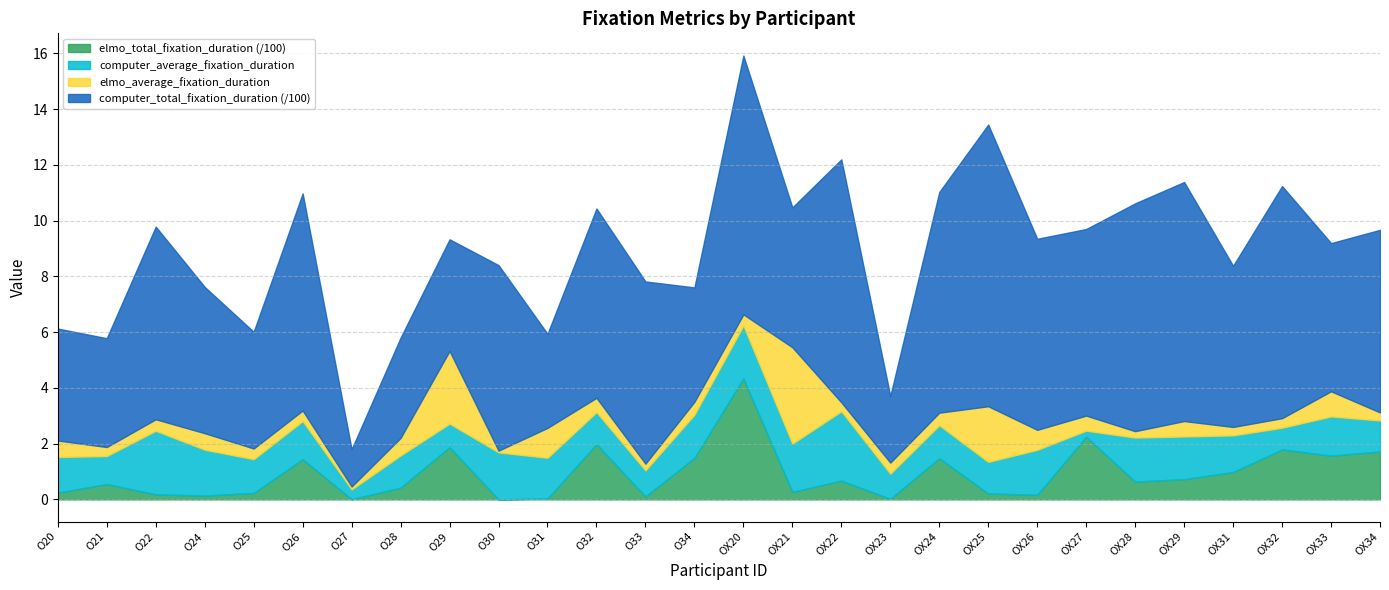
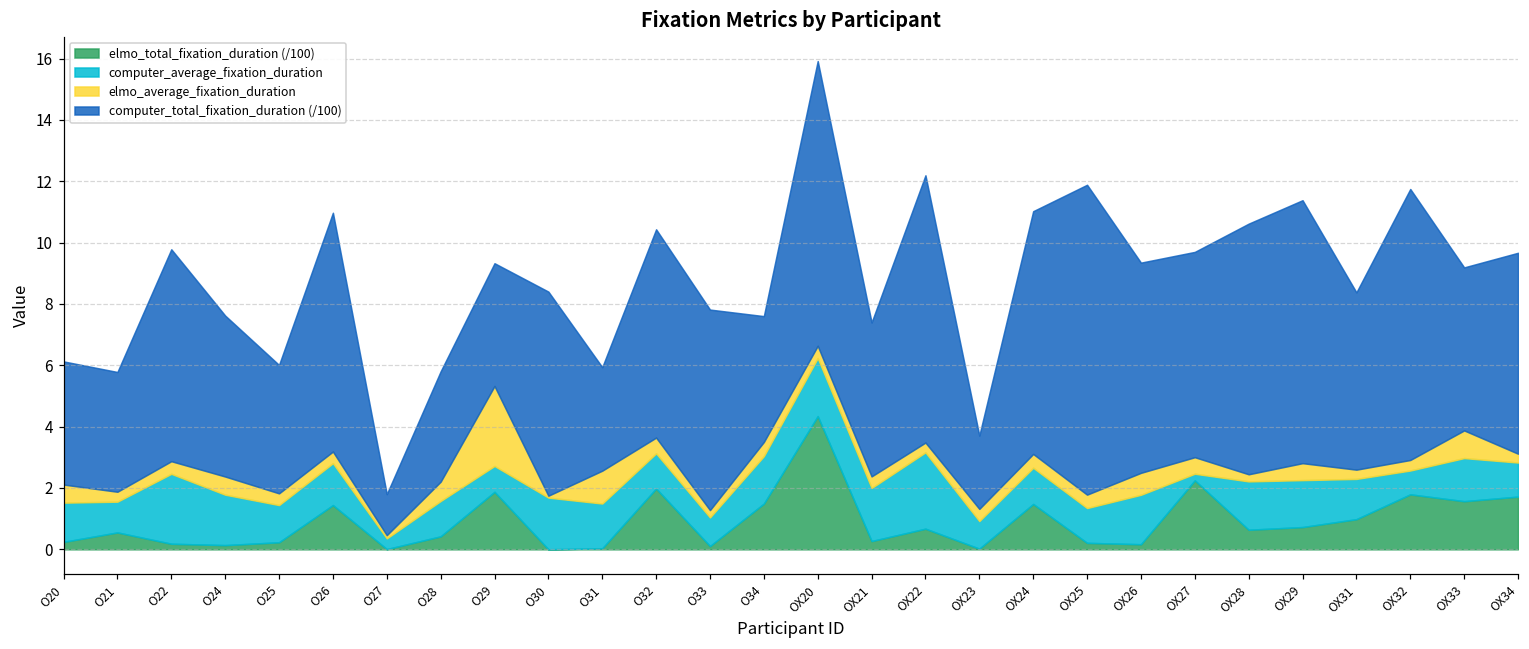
elmo_average_fixation_duration, OX21: 3.5 -> 0.4
elmo_average_fixation_duration, OX25: 2.0 -> 0.4
computer_total_fixation_duration (/100), OX32: 8.3 -> 8.8
